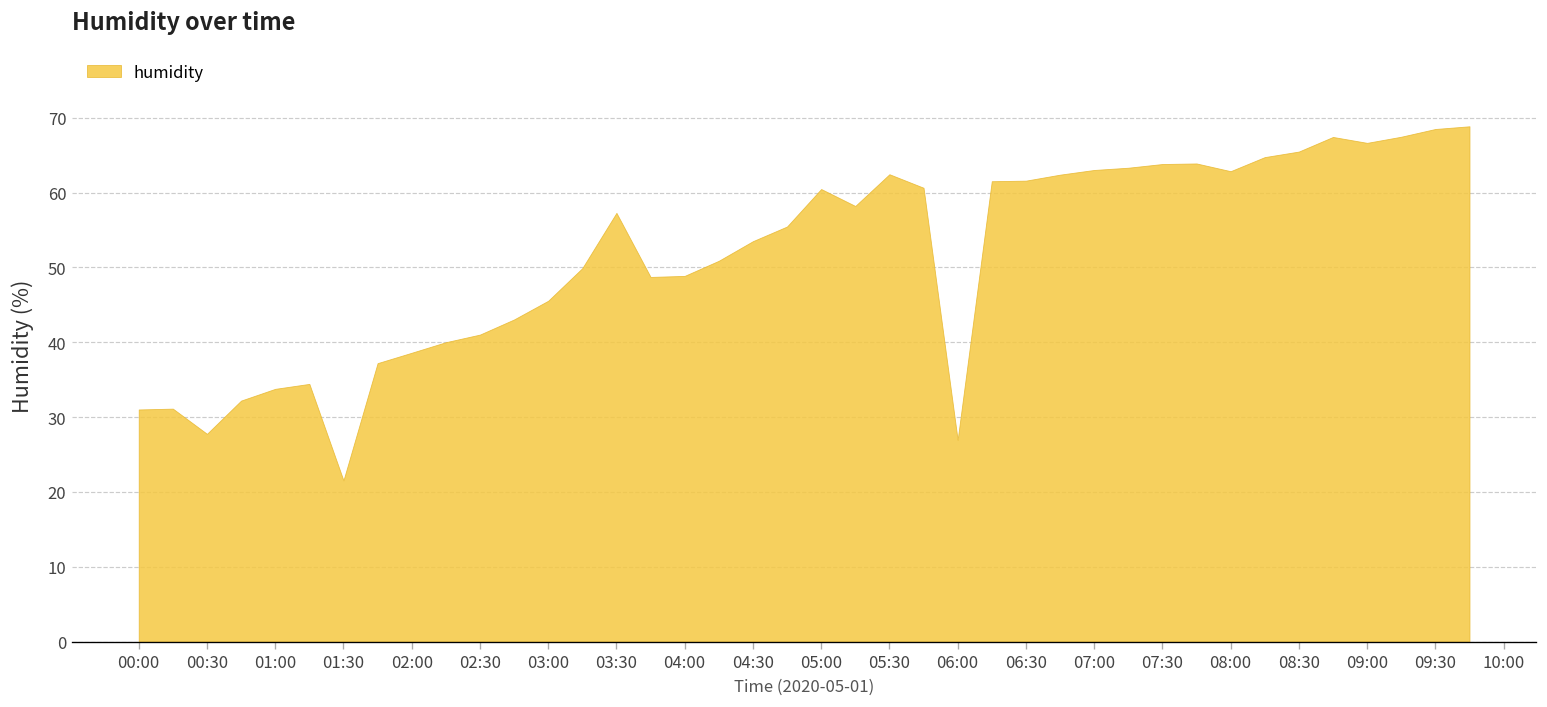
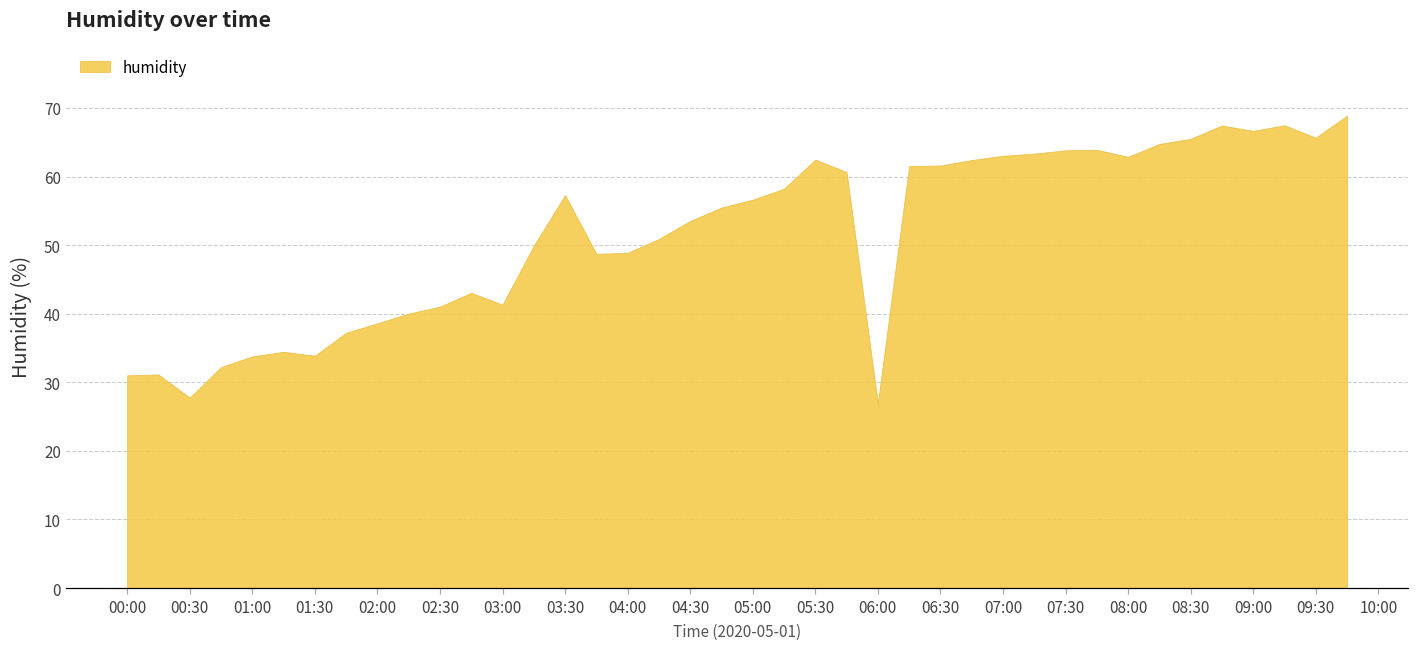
01:30: 22 -> 34
03:00: 46 -> 41
05:00: 60 -> 57
09:30: 69 -> 66
